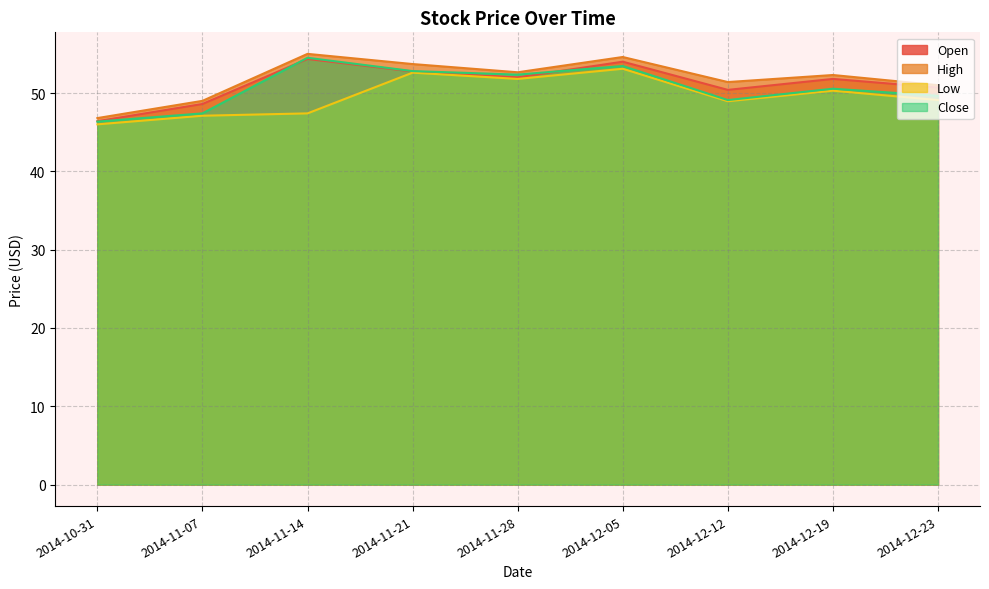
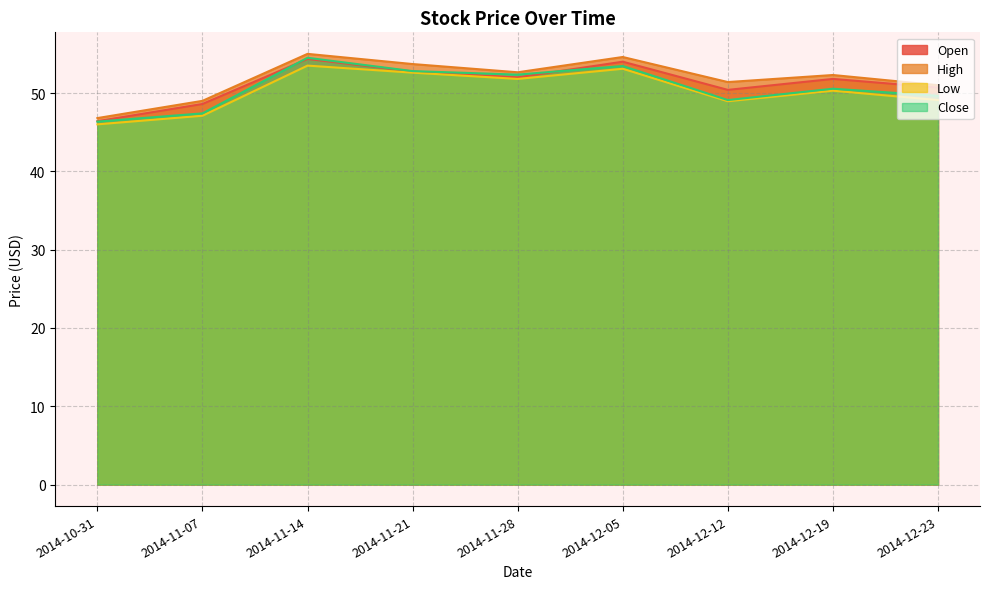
Low, 2014-11-14: 47 -> 54
